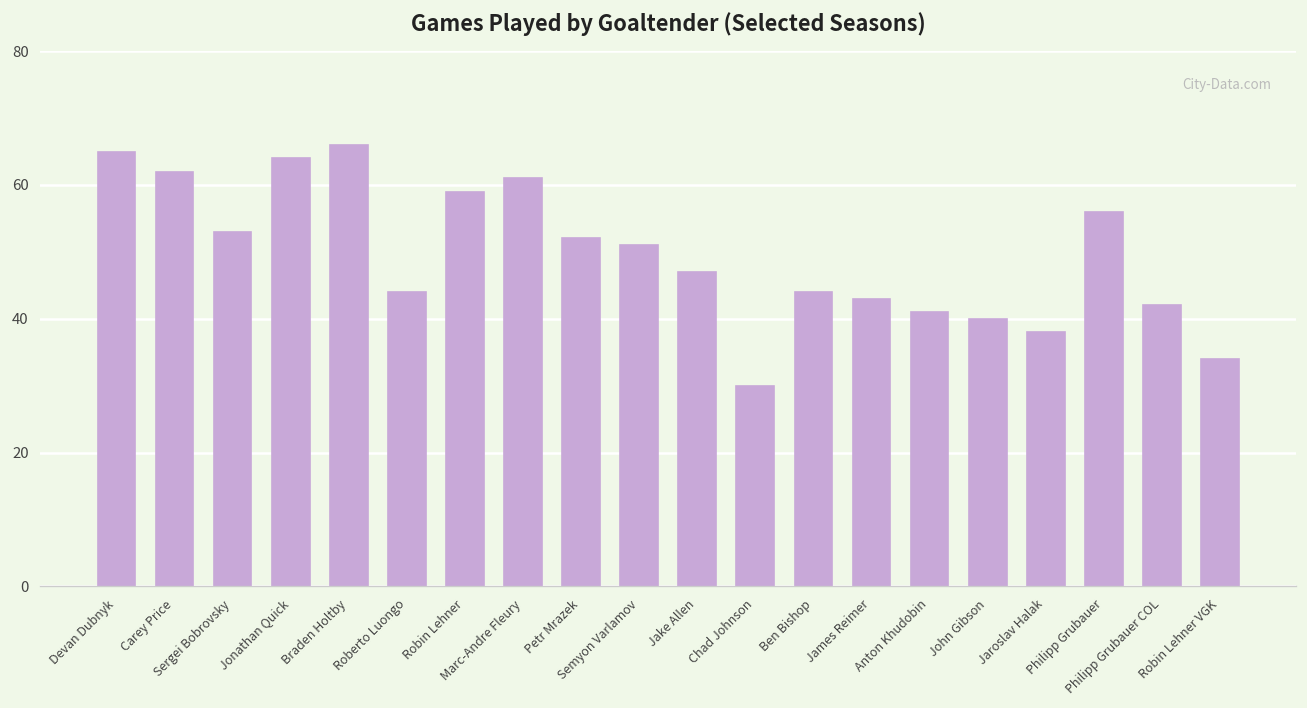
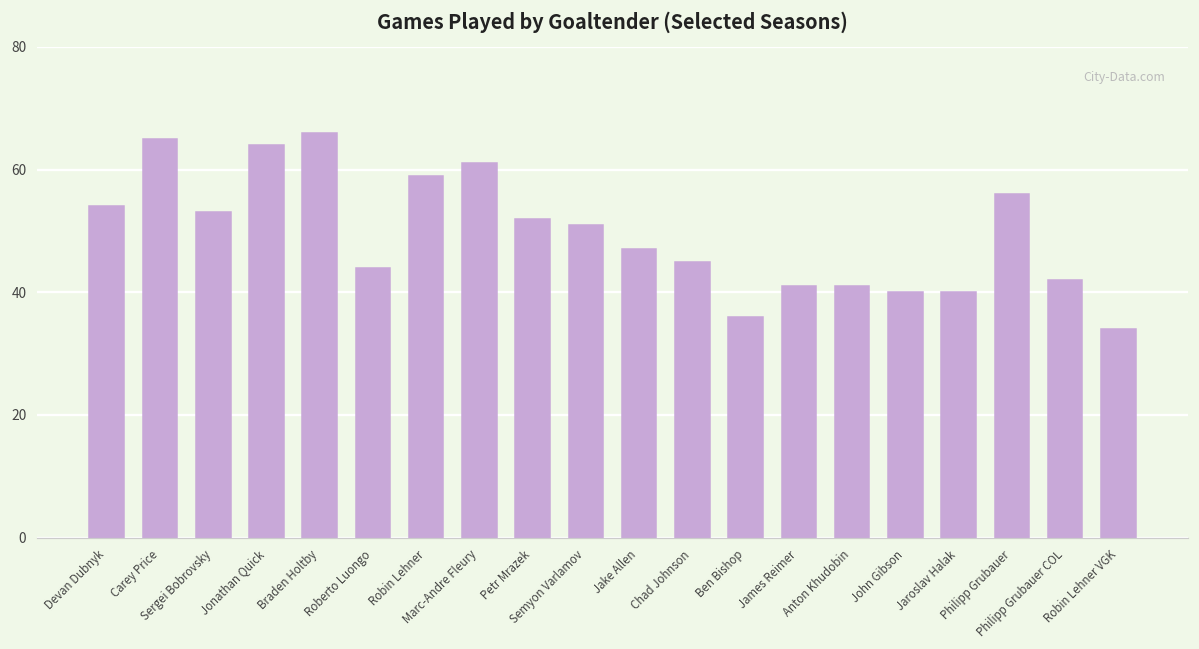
Devan Dubnyk: 65 -> 54
Carey Price: 62 -> 65
Chad Johnson: 30 -> 45
Ben Bishop: 44 -> 36
James Reimer: 43 -> 41
Jaroslav Halak: 38 -> 40
